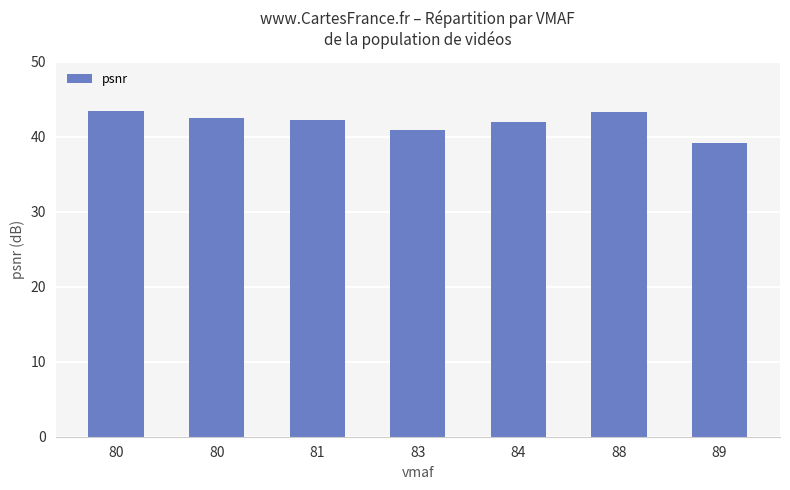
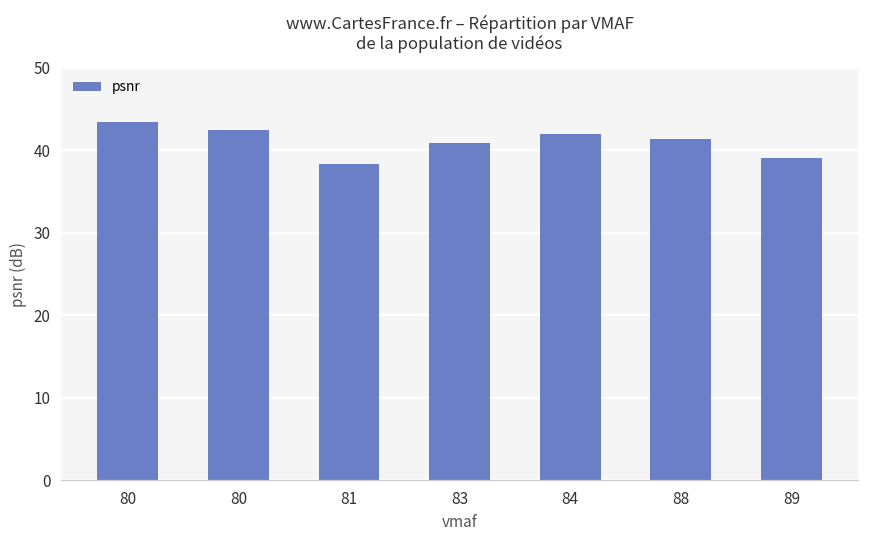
81: 42 -> 38
88: 43 -> 41
